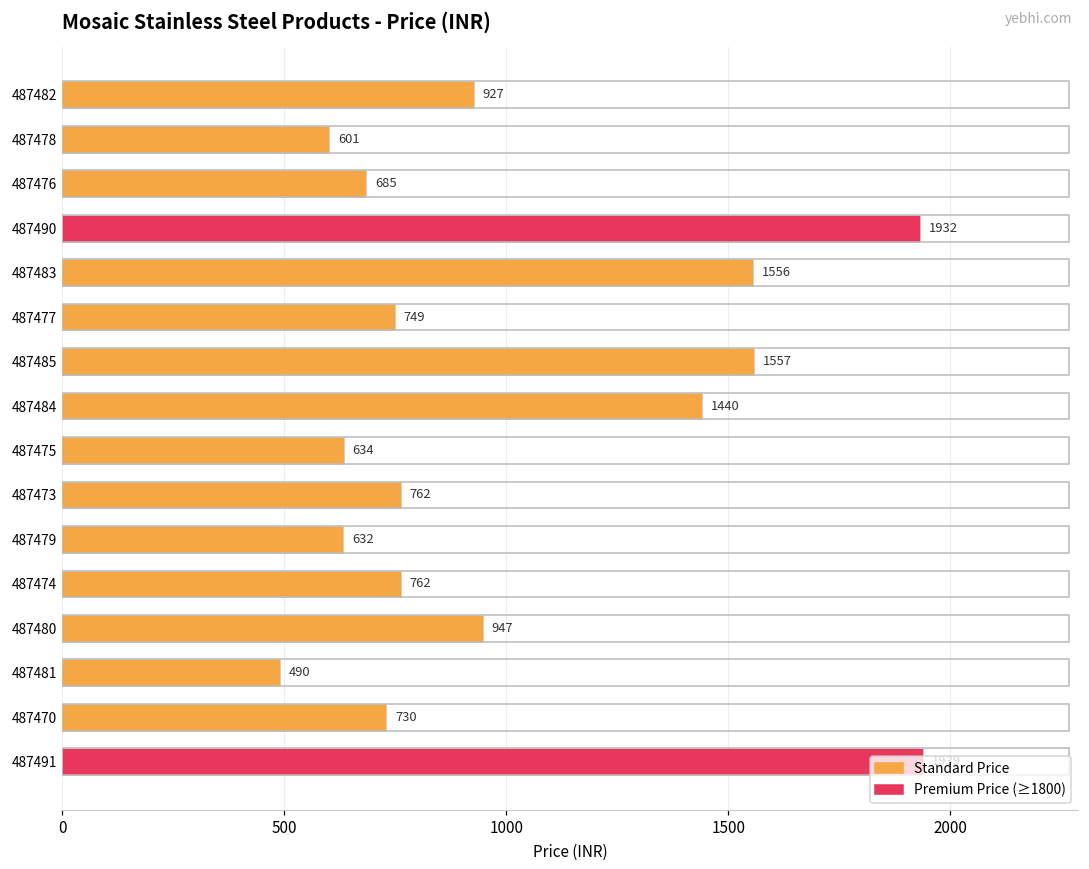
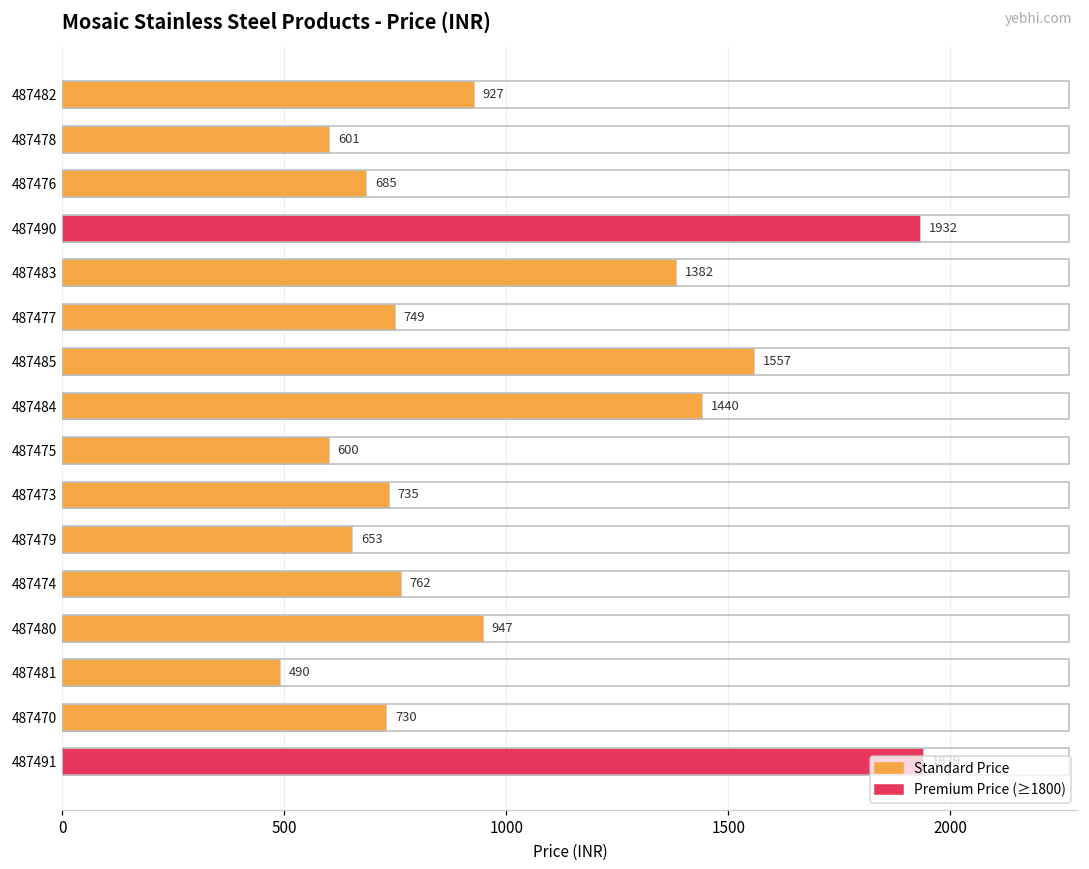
487483: 1556 -> 1382
487475: 634 -> 600
487473: 762 -> 735
487479: 632 -> 653
